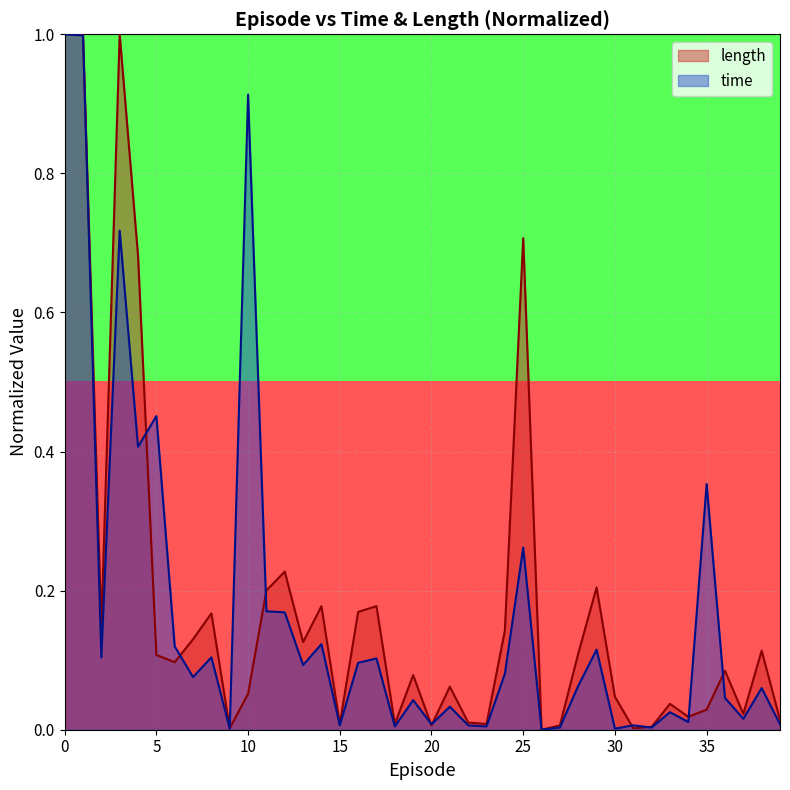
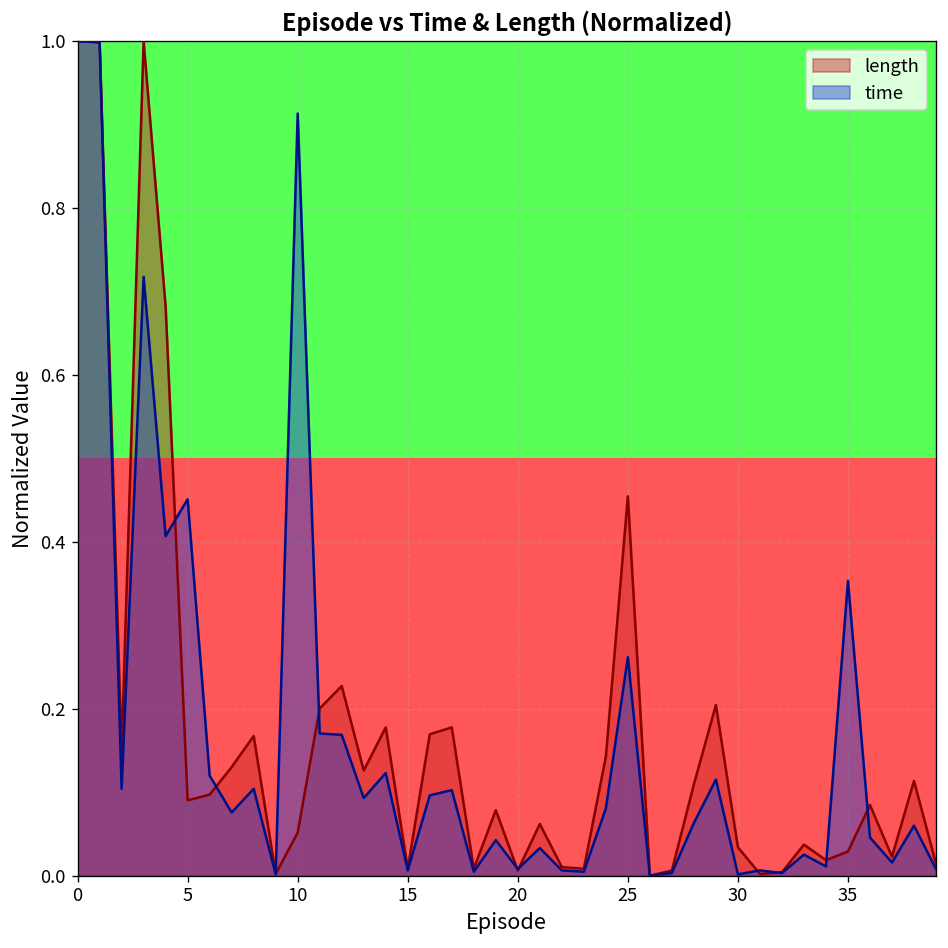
length, 5: 0.11 -> 0.09
length, 25: 0.71 -> 0.45
length, 30: 0.05 -> 0.03
